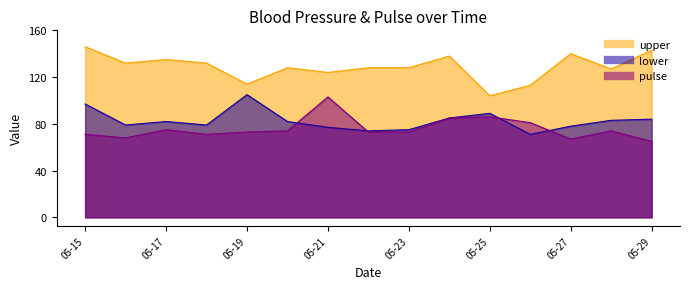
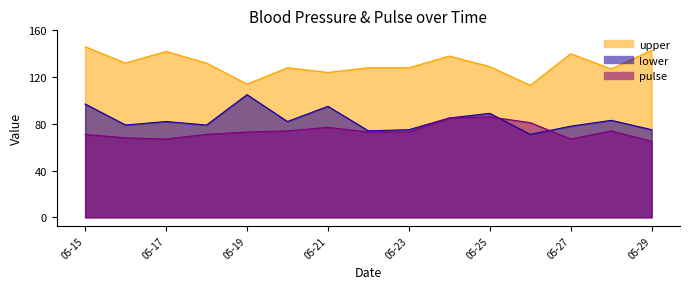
upper, 05-17: 135 -> 142
pulse, 05-17: 75 -> 67
lower, 05-21: 77 -> 95
pulse, 05-21: 103 -> 77
upper, 05-25: 104 -> 129
lower, 05-29: 84 -> 75
